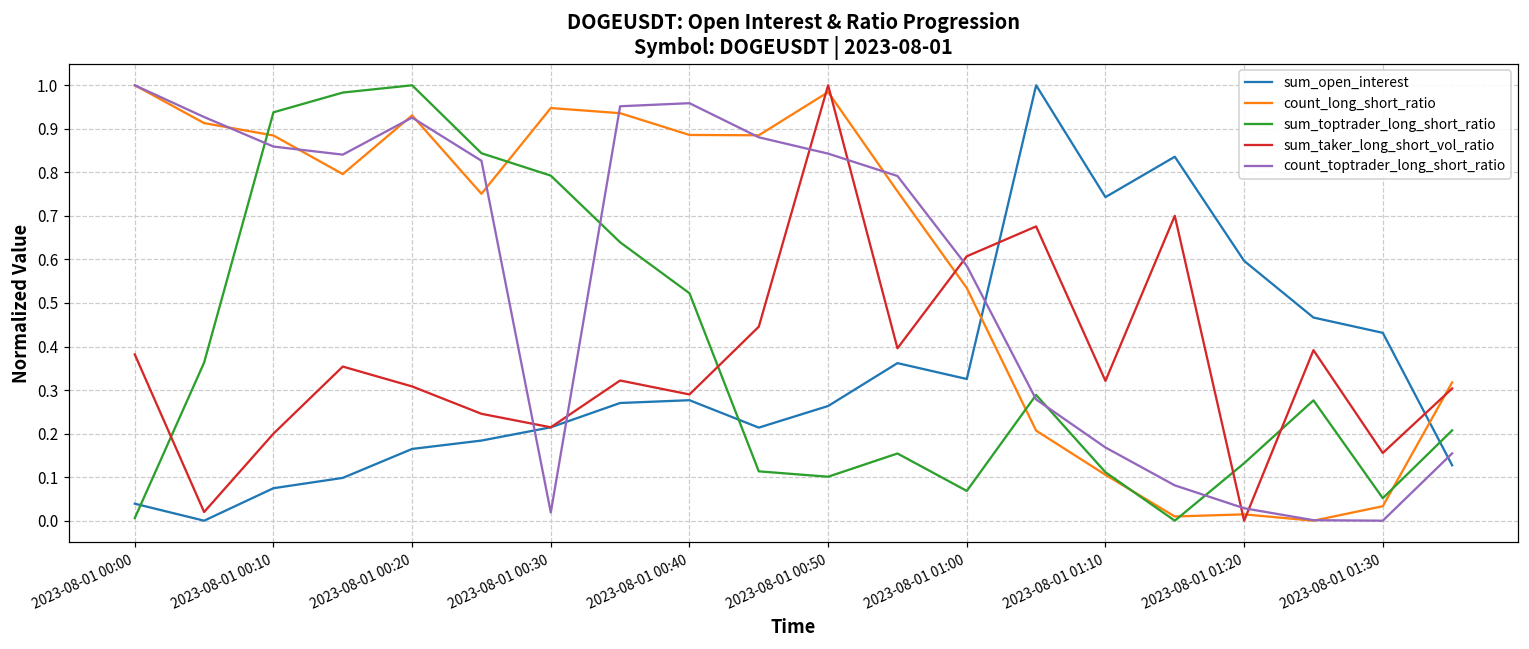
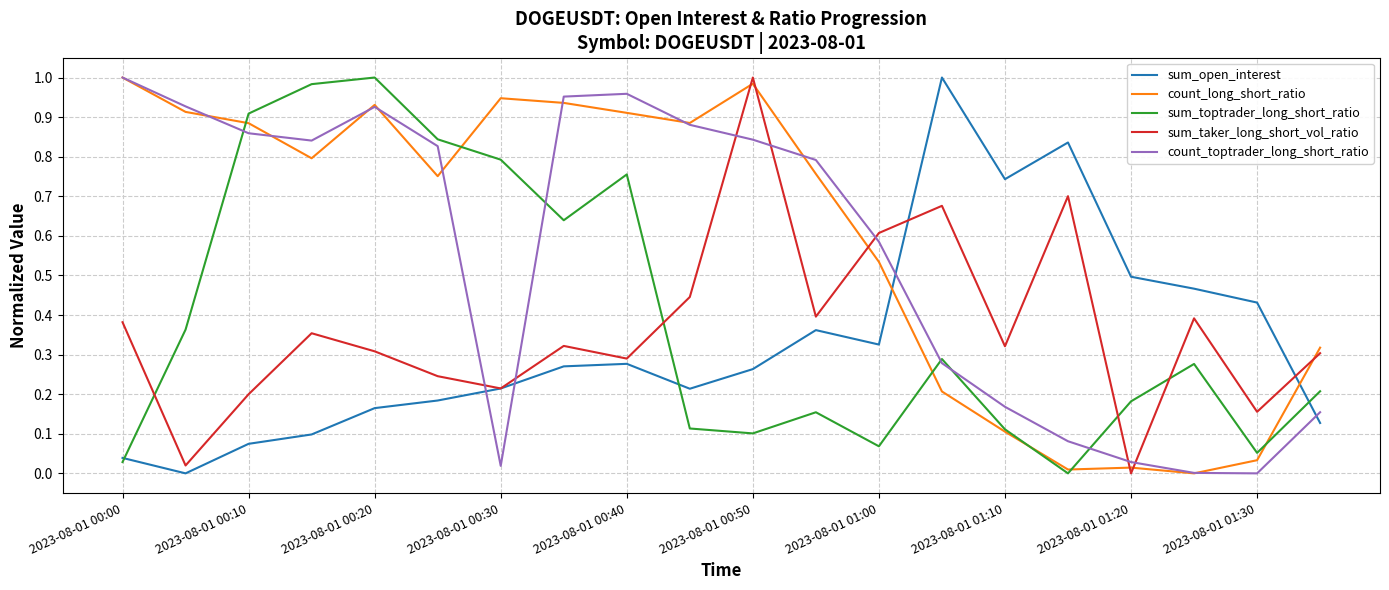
sum_toptrader_long_short_ratio, 2023-08-01 00:00: 0.01 -> 0.03
sum_toptrader_long_short_ratio, 2023-08-01 00:10: 0.94 -> 0.91
count_long_short_ratio, 2023-08-01 00:40: 0.89 -> 0.91
sum_toptrader_long_short_ratio, 2023-08-01 00:40: 0.52 -> 0.76
sum_open_interest, 2023-08-01 01:20: 0.60 -> 0.50
sum_toptrader_long_short_ratio, 2023-08-01 01:20: 0.13 -> 0.18
